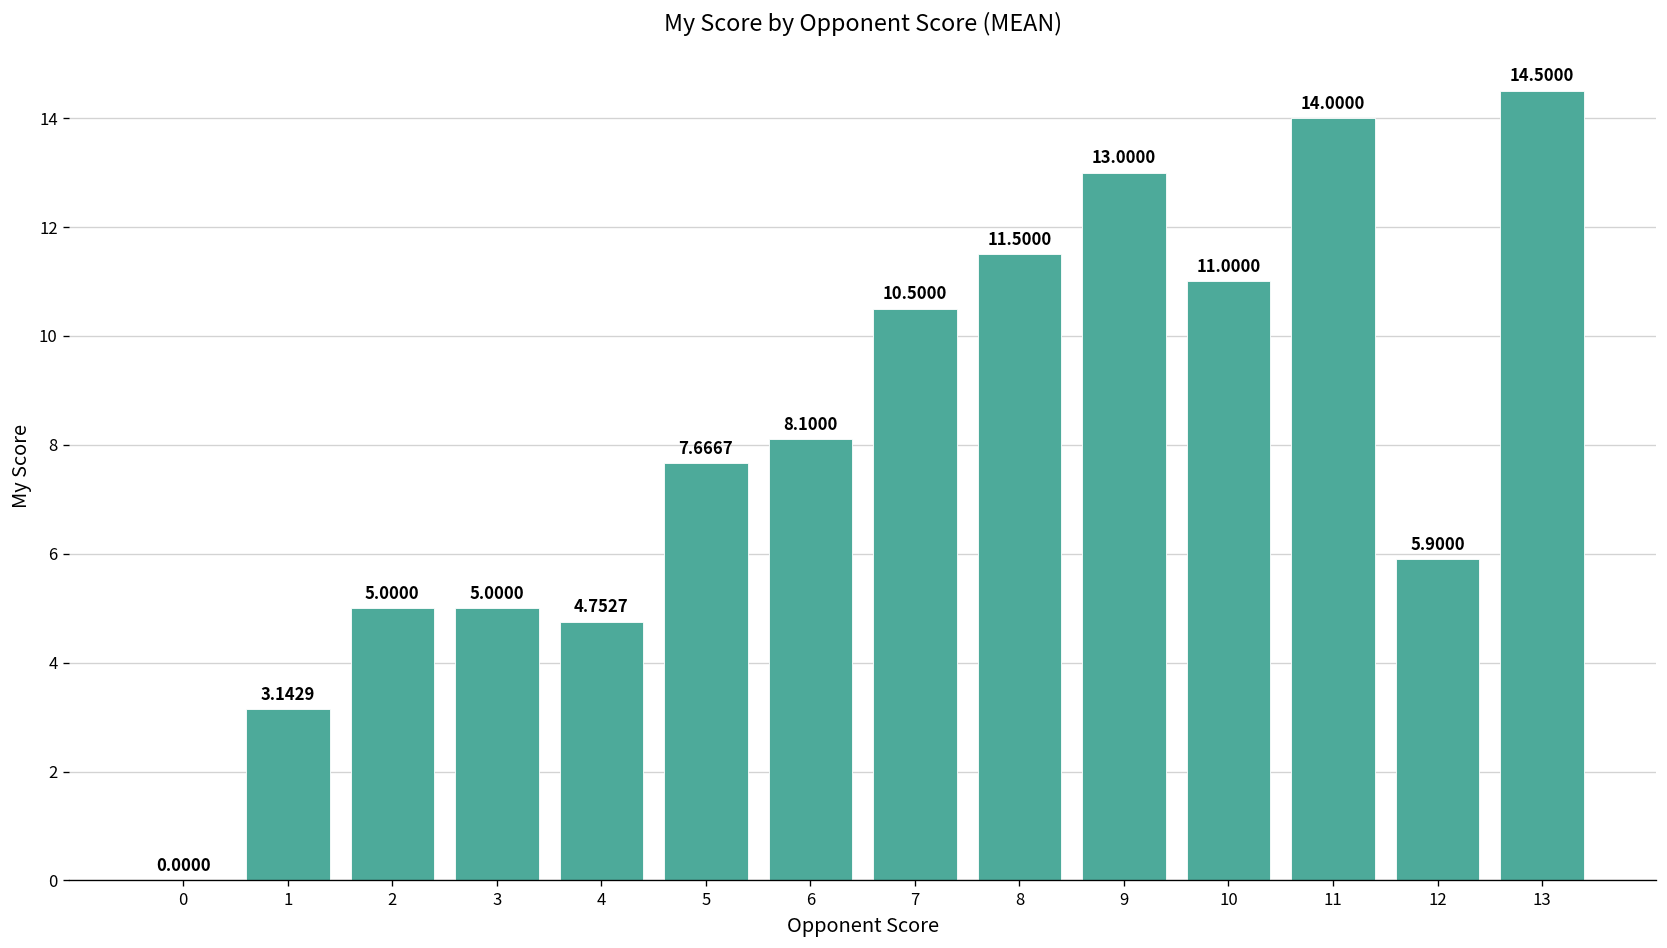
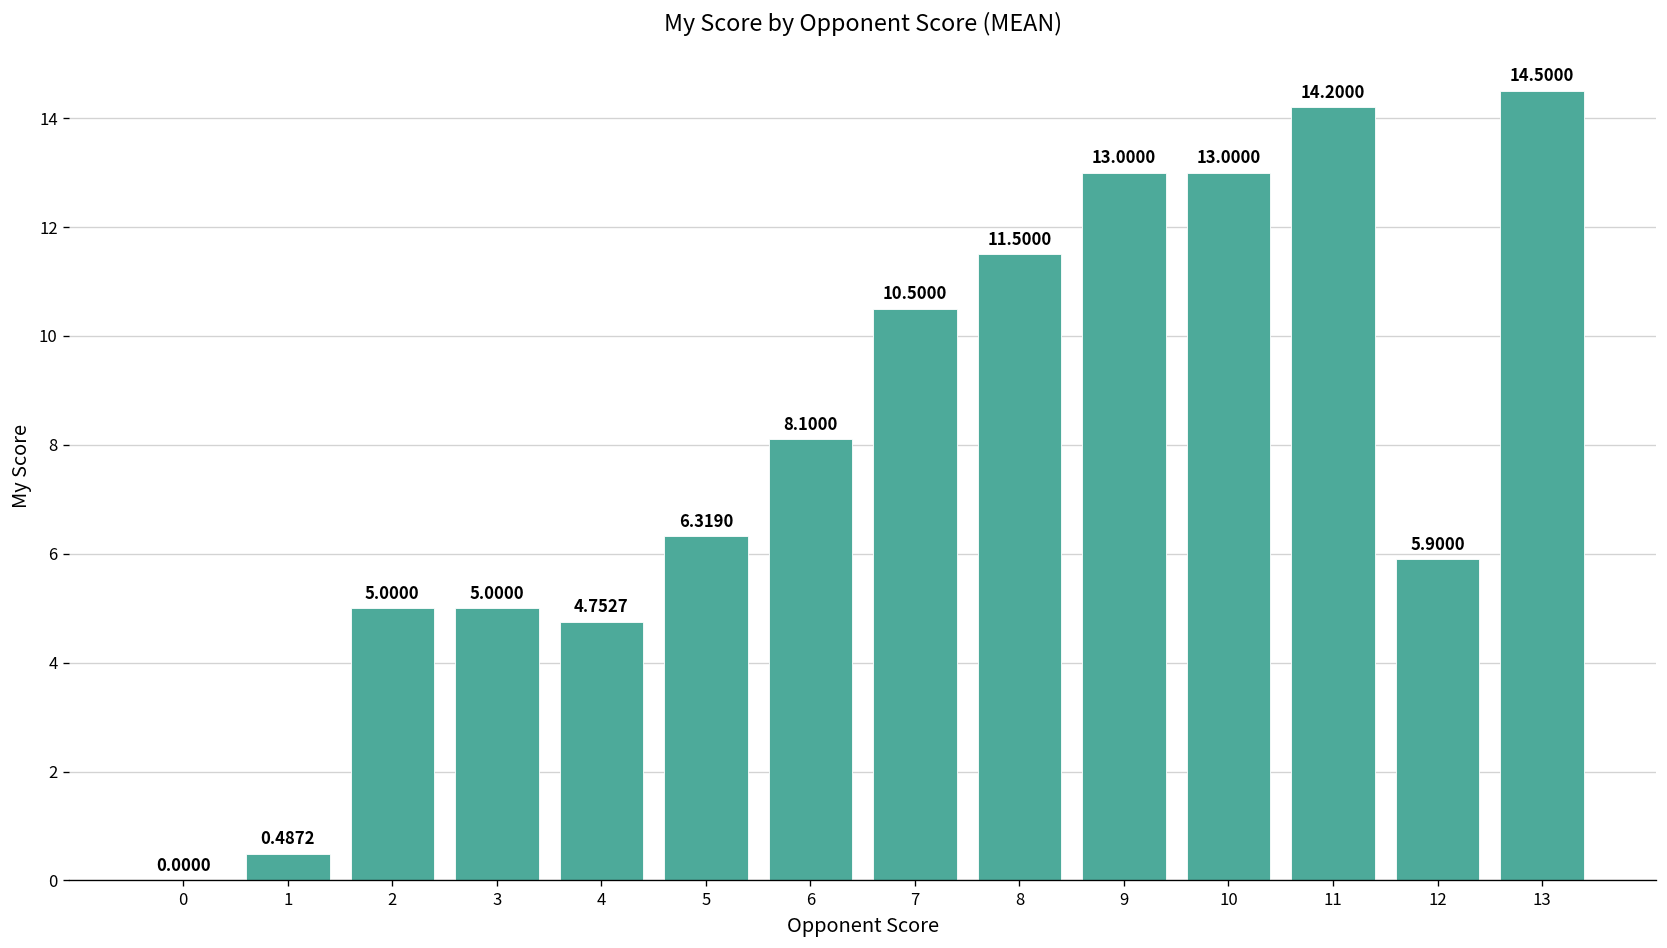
1: 3.1429 -> 0.4872
5: 7.6667 -> 6.3190
10: 11.0000 -> 13.0000
11: 14.0000 -> 14.2000
